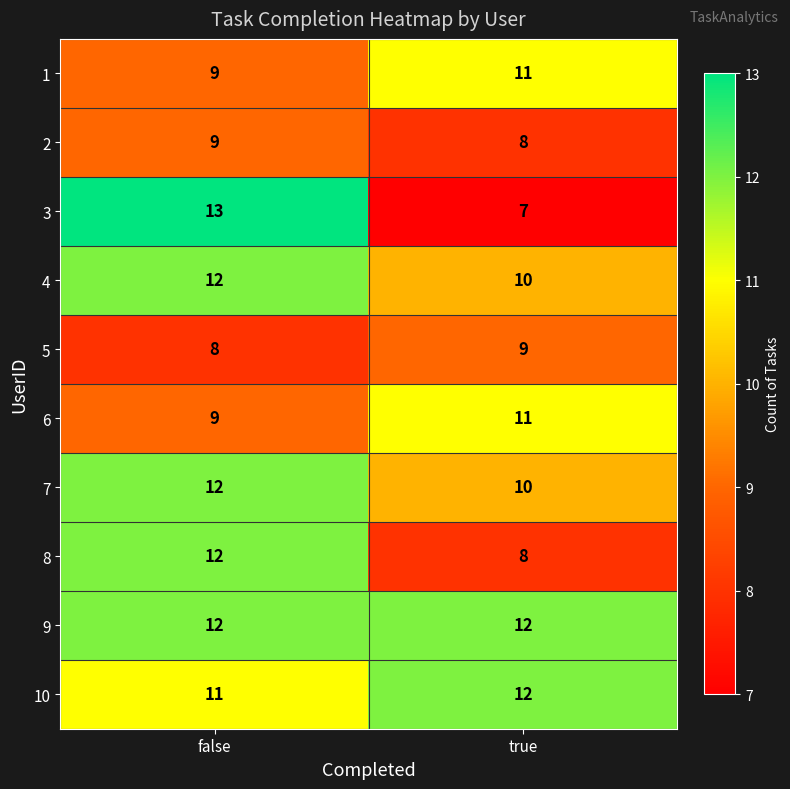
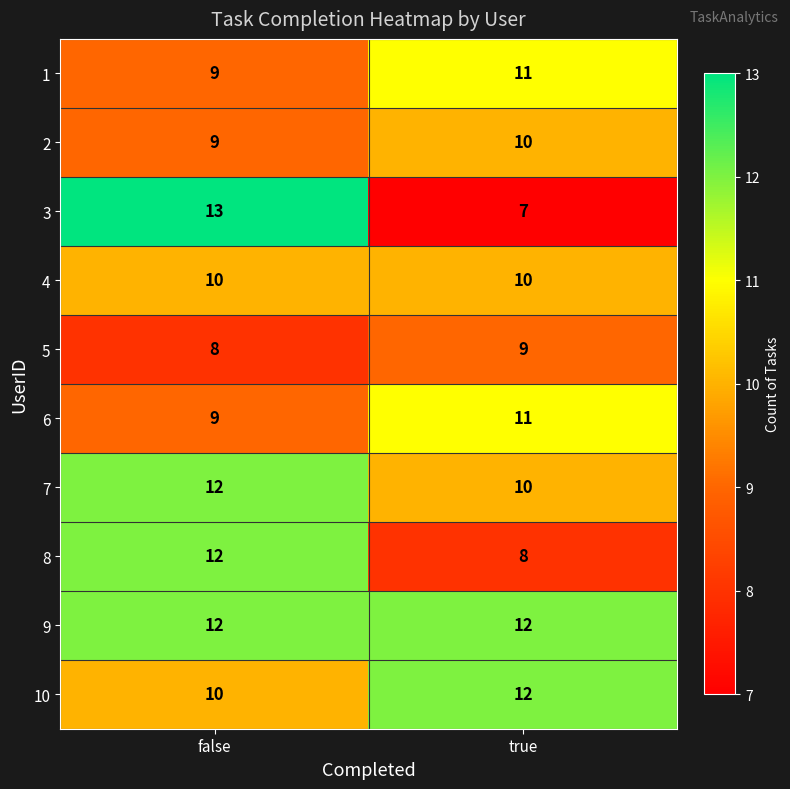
2, true: 8 -> 10
4, false: 12 -> 10
10, false: 11 -> 10
